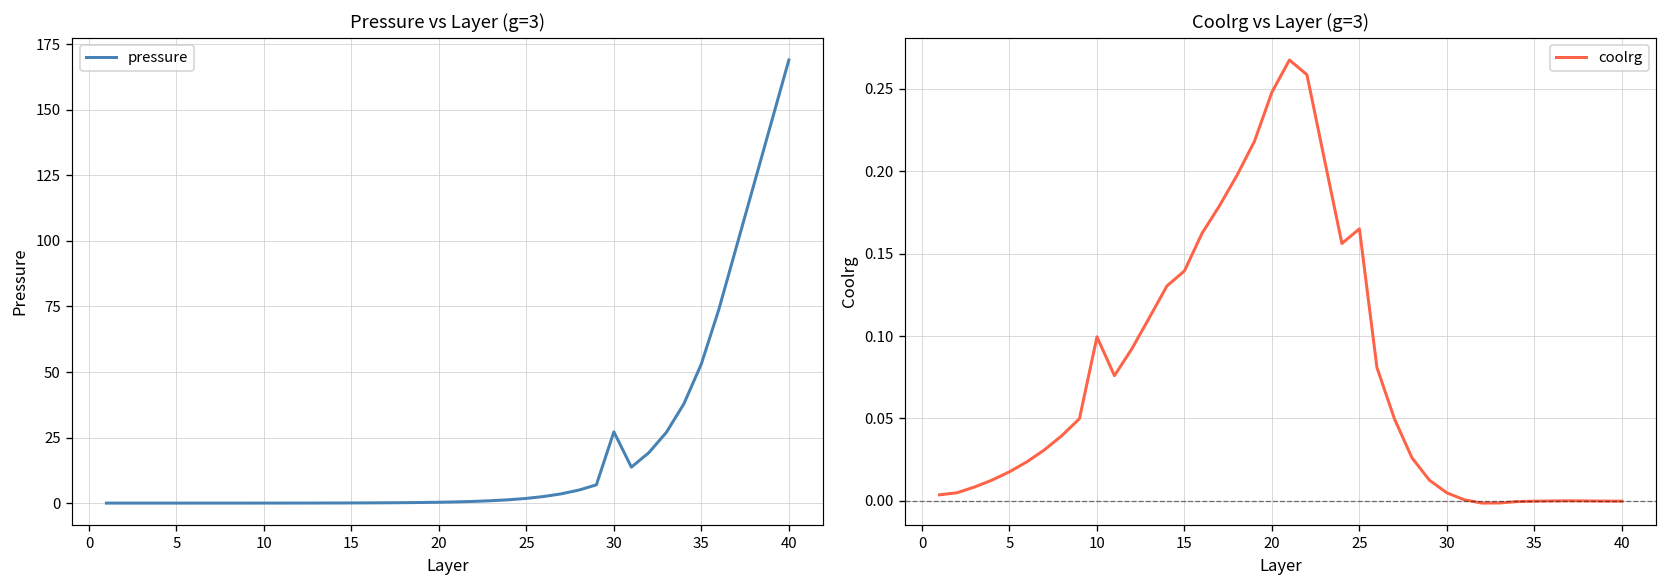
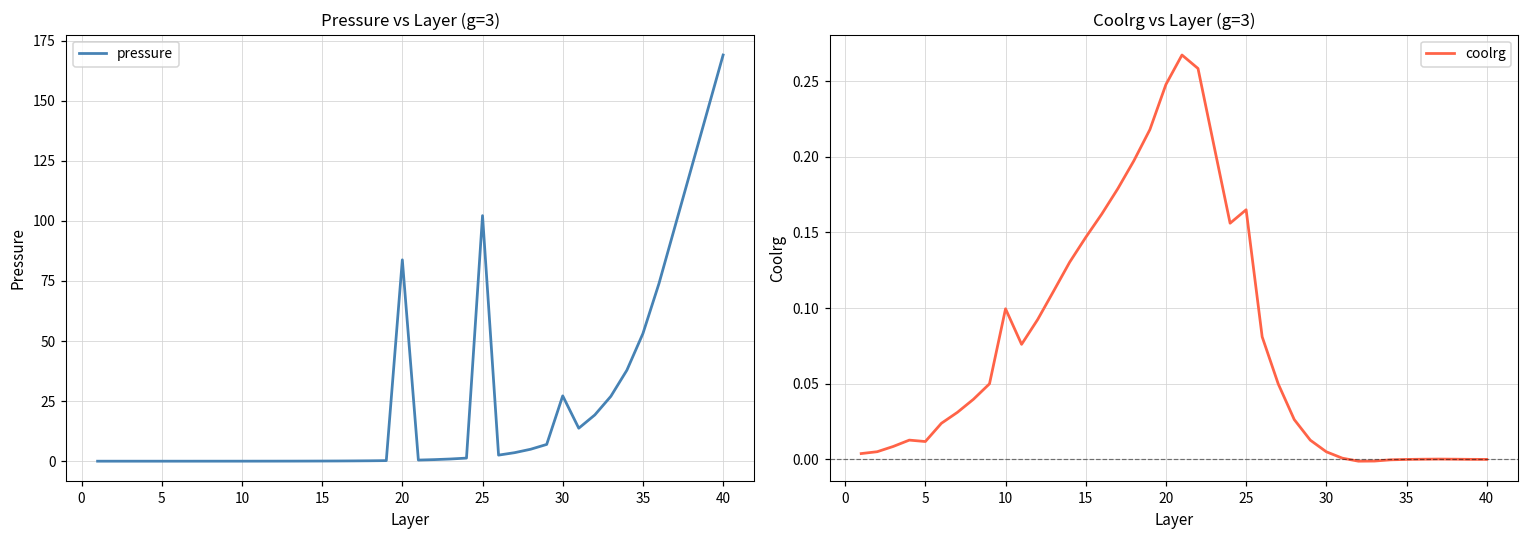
Pressure vs Layer (g=3), 20: 0 -> 84
Pressure vs Layer (g=3), 25: 2 -> 102
Coolrg vs Layer (g=3), 5: 0.018 -> 0.012
Coolrg vs Layer (g=3), 15: 0.139 -> 0.147
